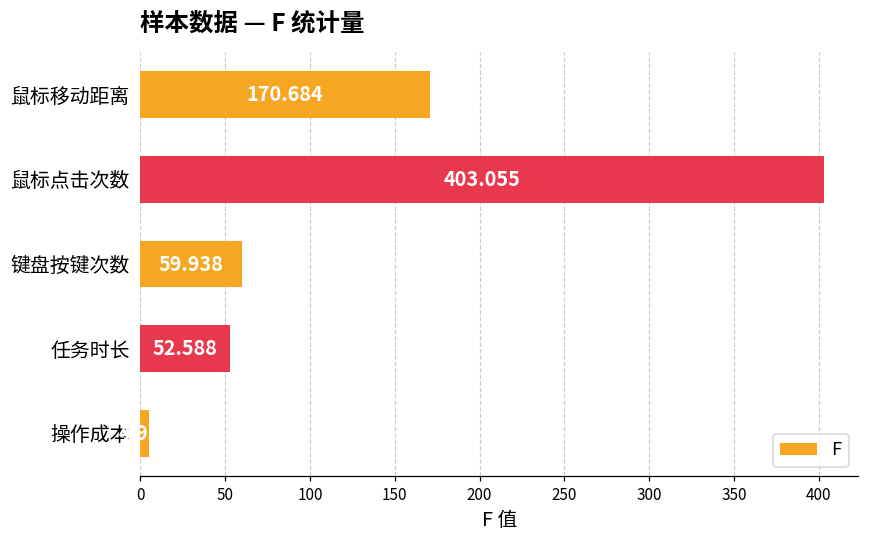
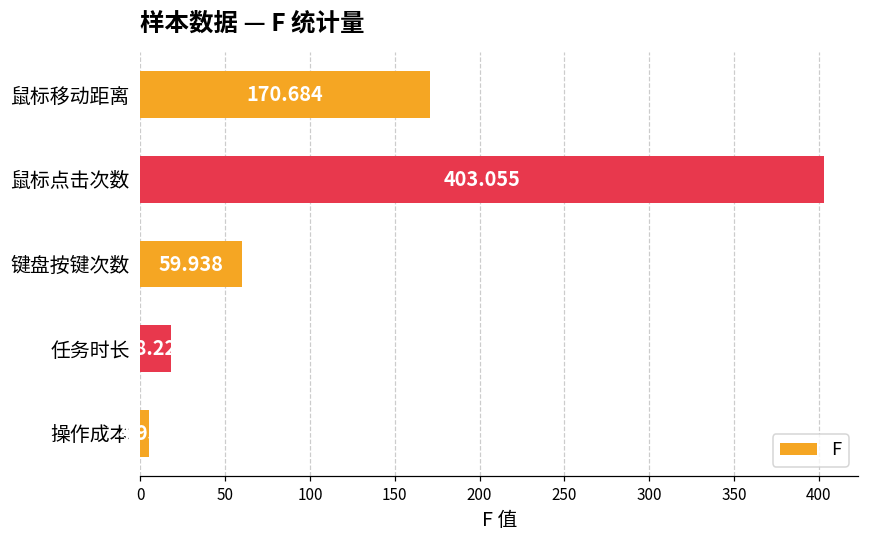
任务时长: 53 -> 18
